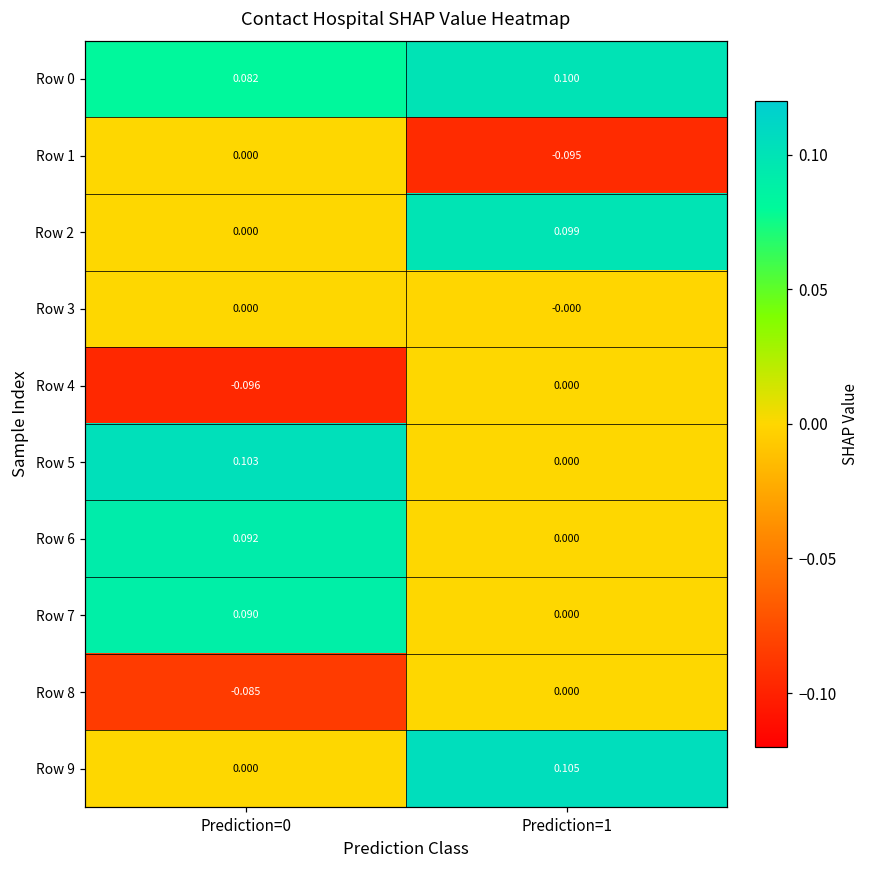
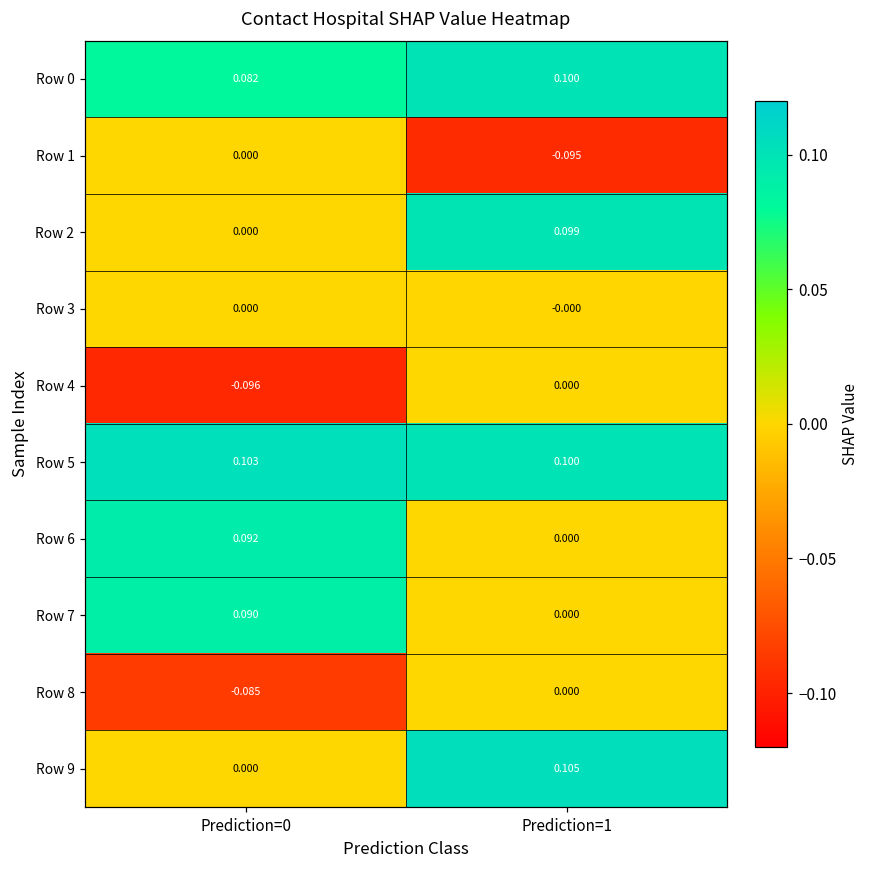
Row 5, Prediction=1: 0.000 -> 0.100
